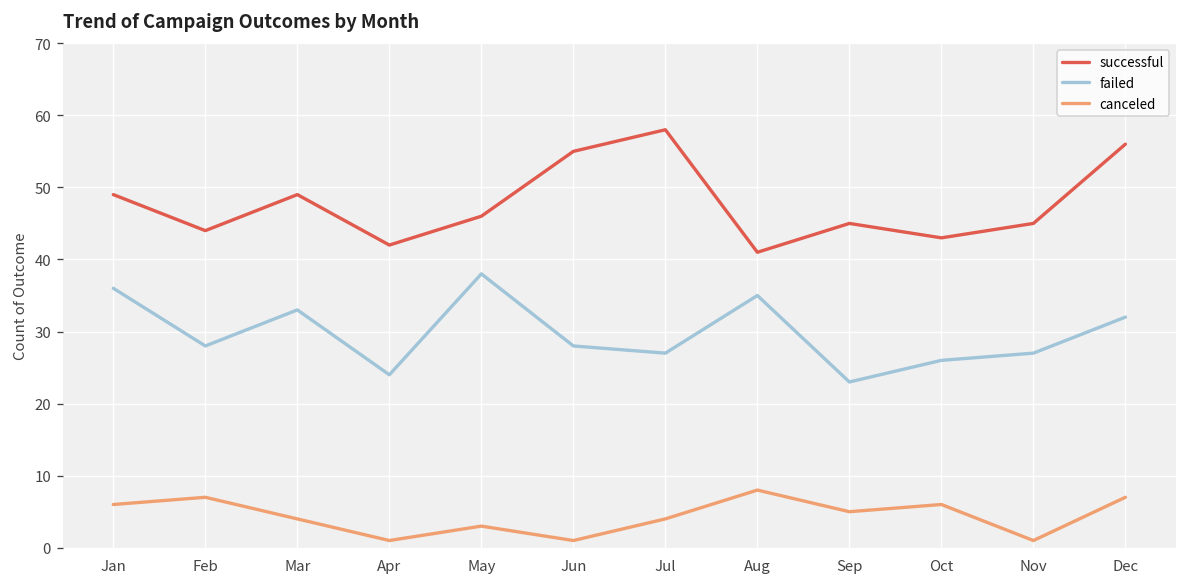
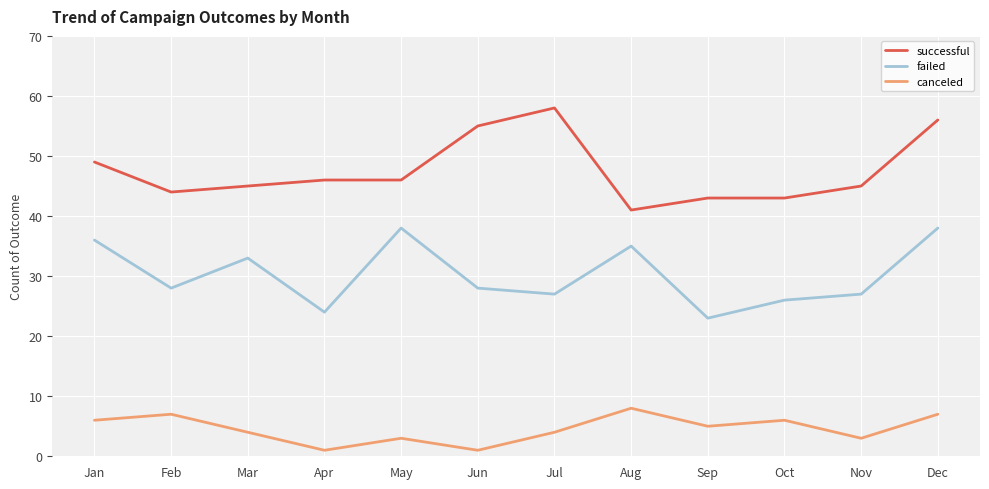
successful, Mar: 49 -> 45
successful, Apr: 42 -> 46
successful, Sep: 45 -> 43
canceled, Nov: 1 -> 3
failed, Dec: 32 -> 38
